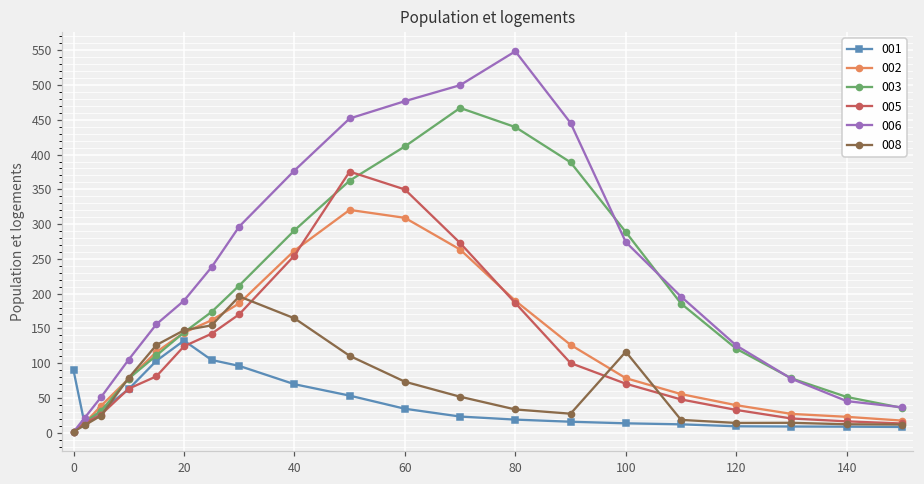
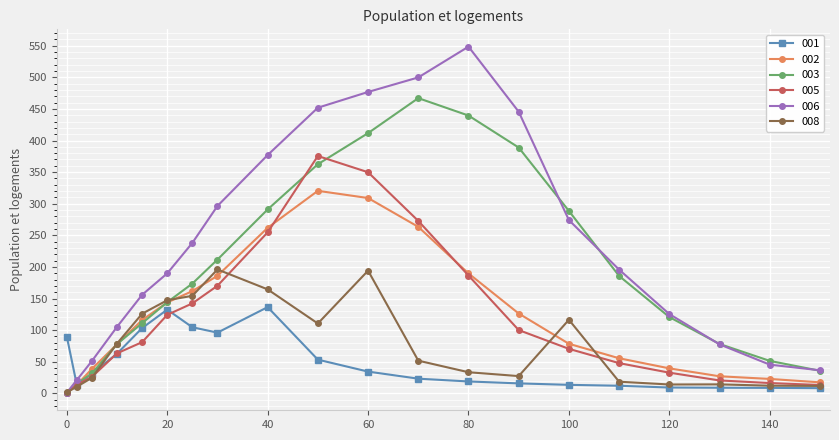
001, 40: 70 -> 140
008, 60: 70 -> 190
